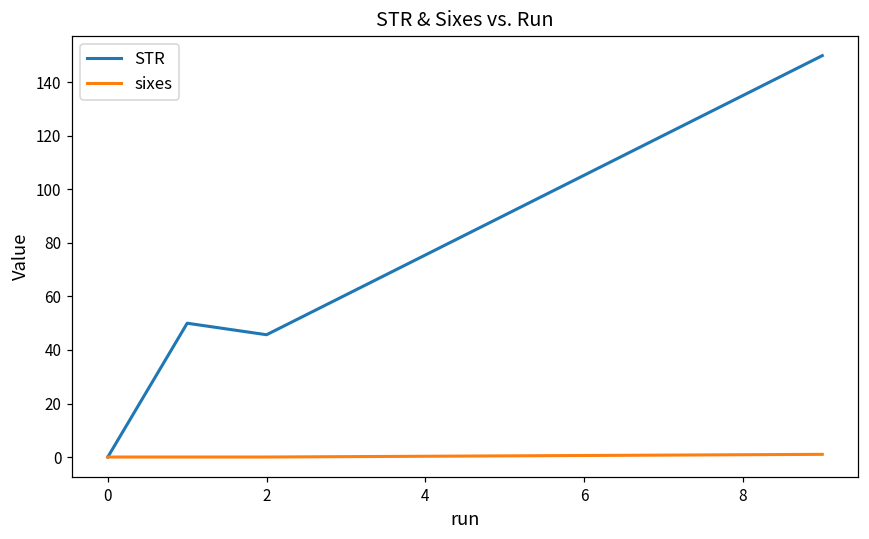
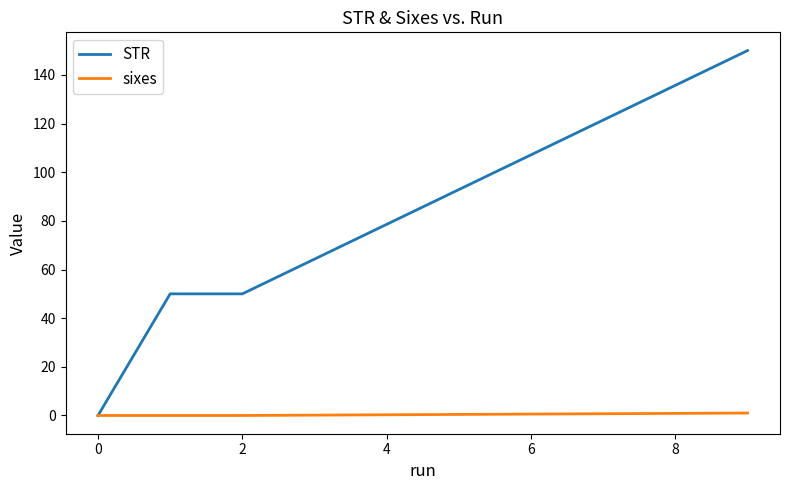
STR, 2: 46 -> 50
